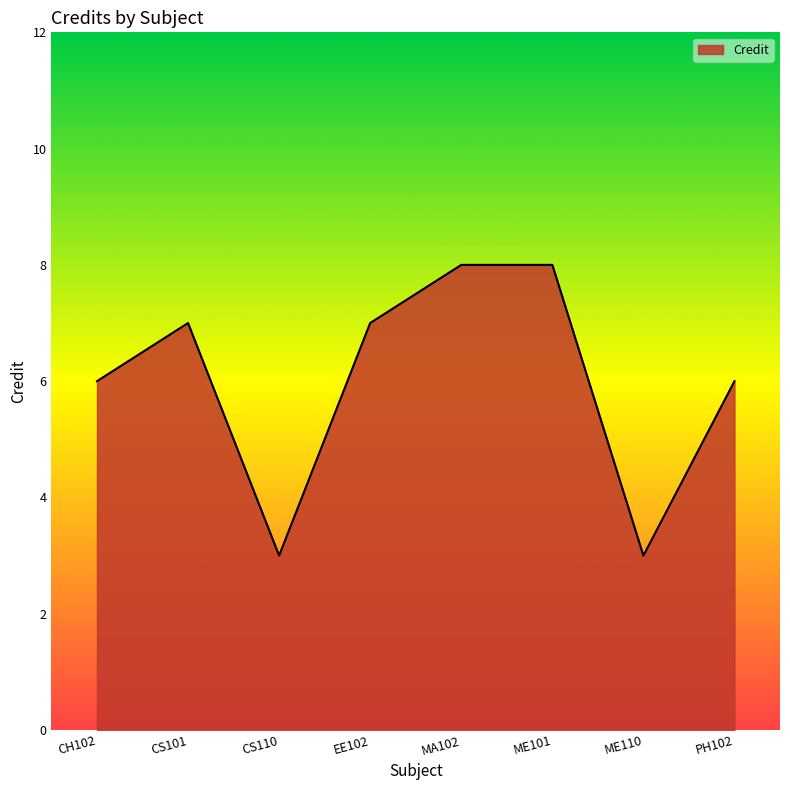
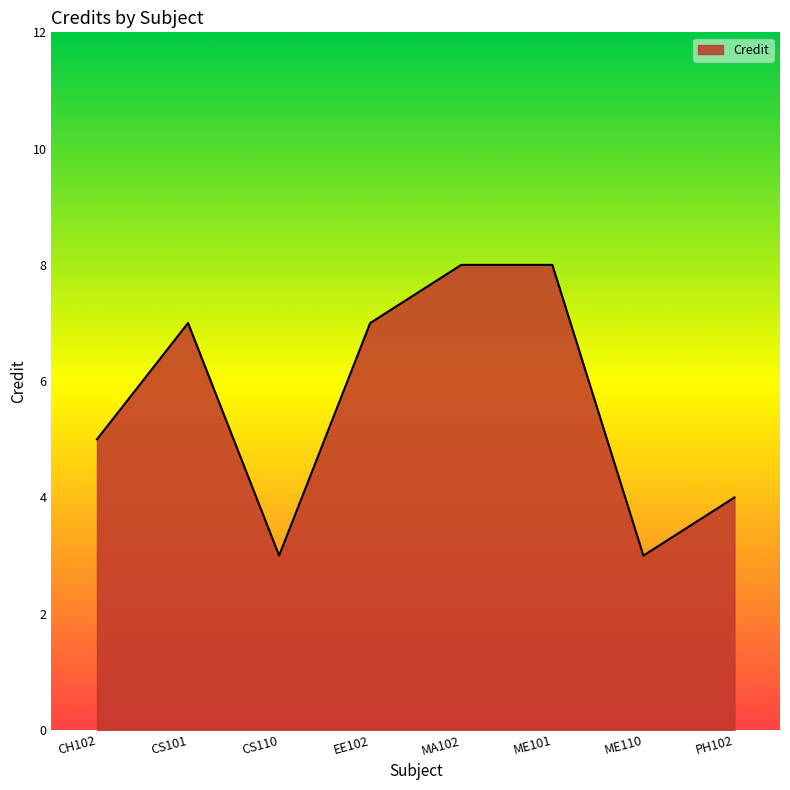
CH102: 6 -> 5
PH102: 6 -> 4
